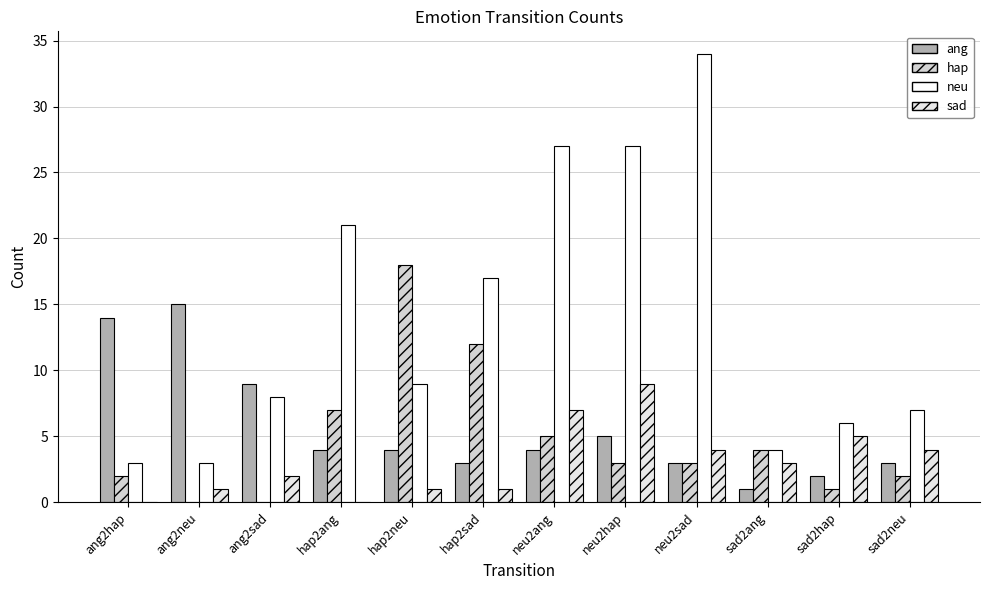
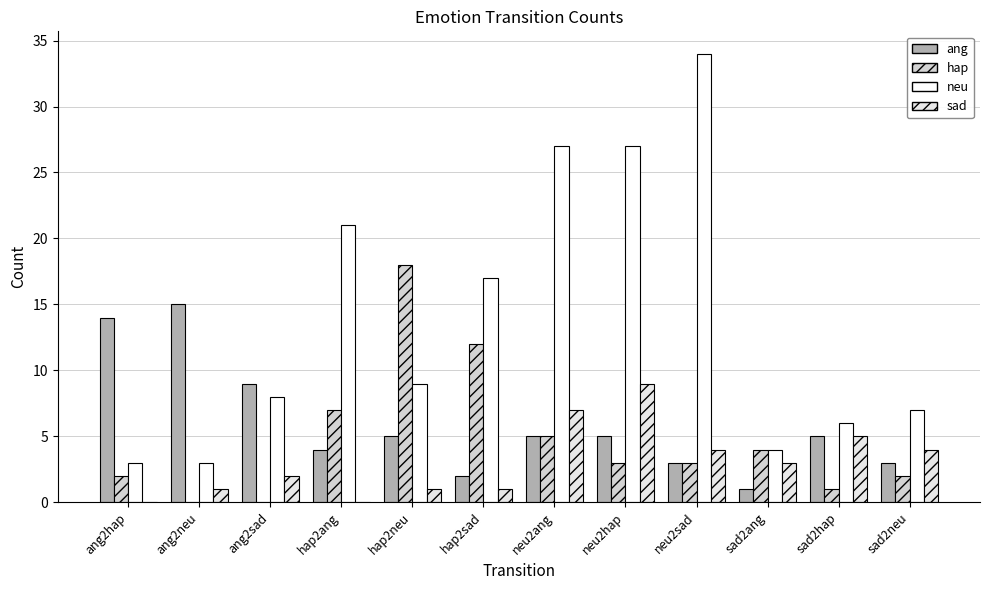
ang, hap2neu: 4 -> 5
ang, hap2sad: 3 -> 2
ang, neu2ang: 4 -> 5
ang, sad2hap: 2 -> 5
